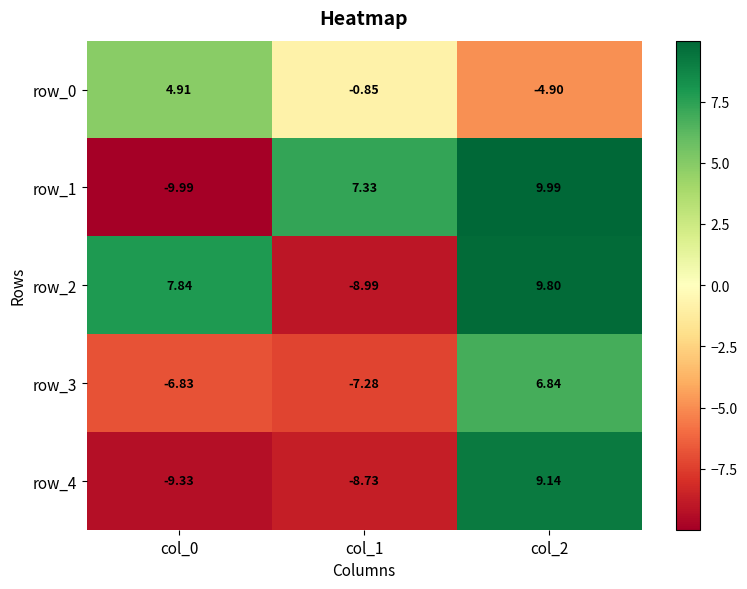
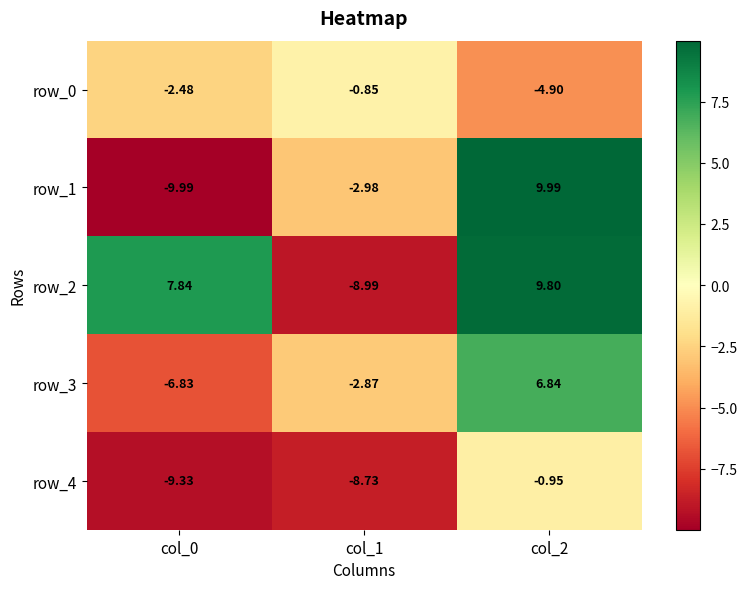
row_0, col_0: 4.91 -> -2.48
row_1, col_1: 7.33 -> -2.98
row_3, col_1: -7.28 -> -2.87
row_4, col_2: 9.14 -> -0.95
